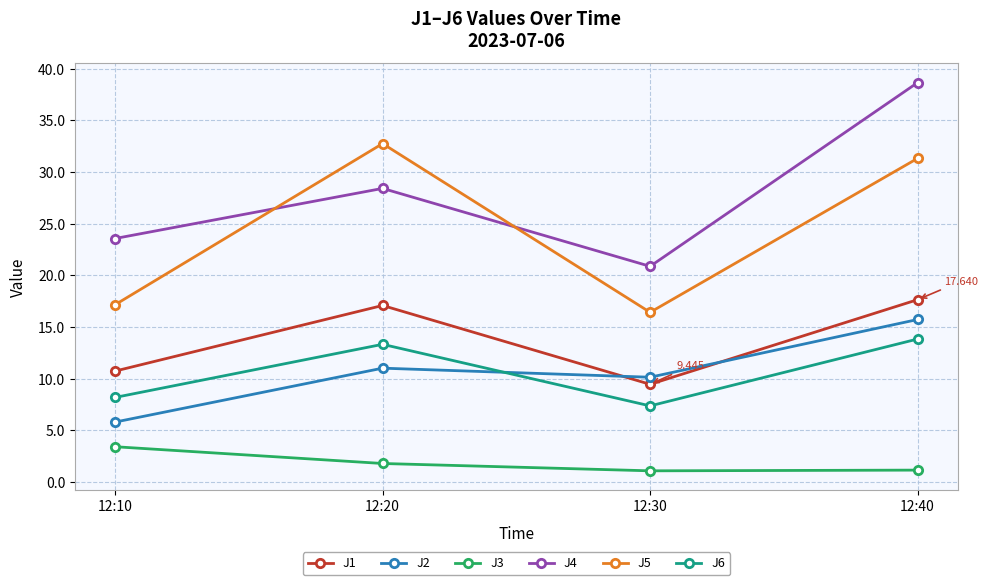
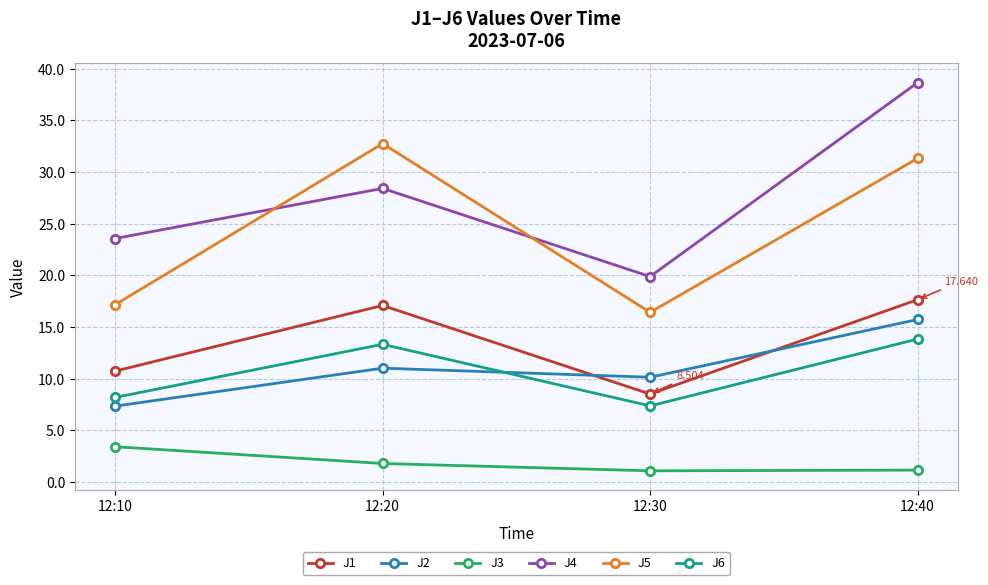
J2, 12:10: 5.8 -> 7.3
J1, 12:30: 9.445 -> 8.504
J4, 12:30: 20.9 -> 19.9
